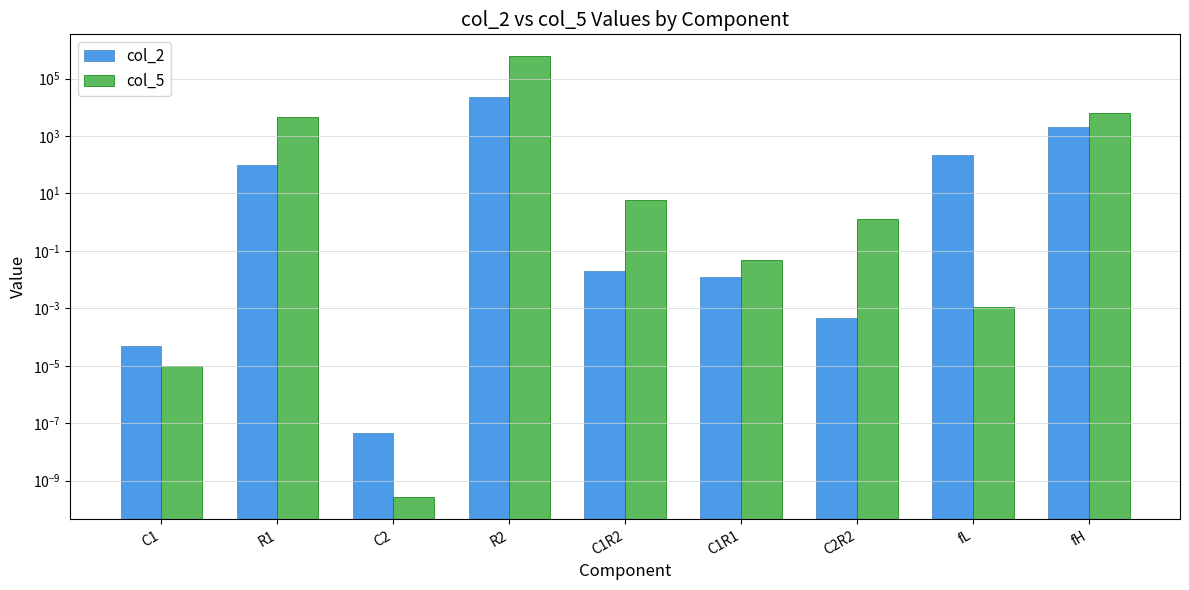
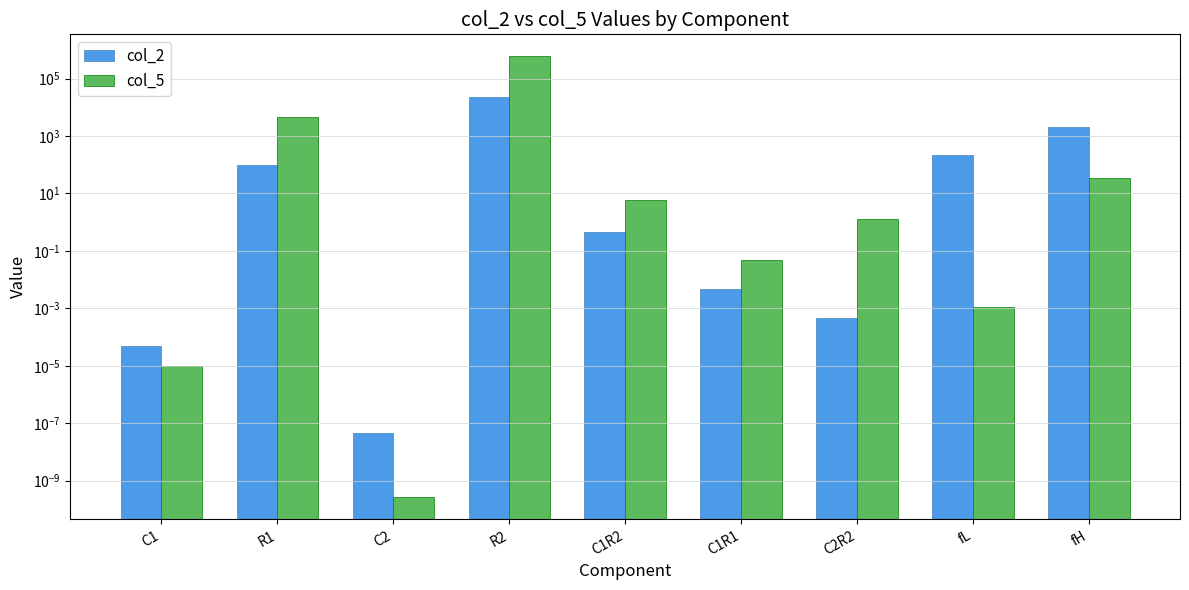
col_2, C1R2: 0.02 -> 0.5
col_2, C1R1: 0.012 -> 0.005
col_5, fH: 6000 -> 30
